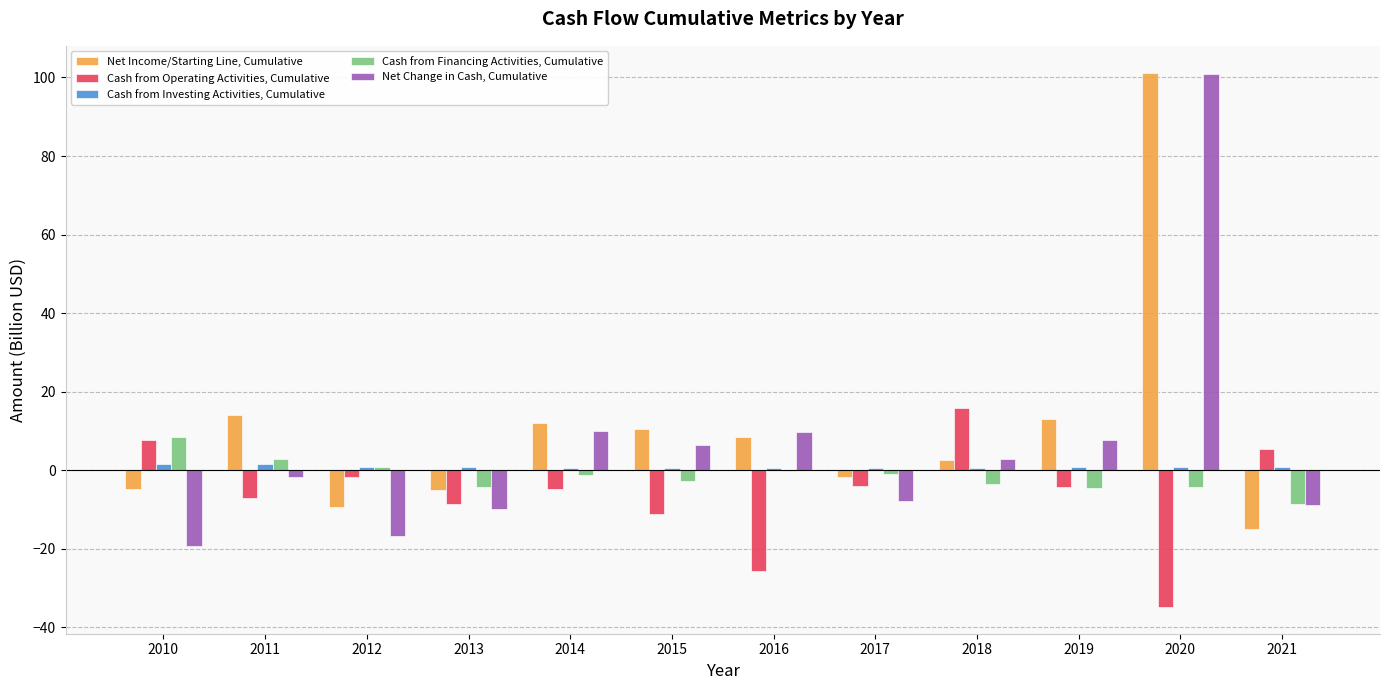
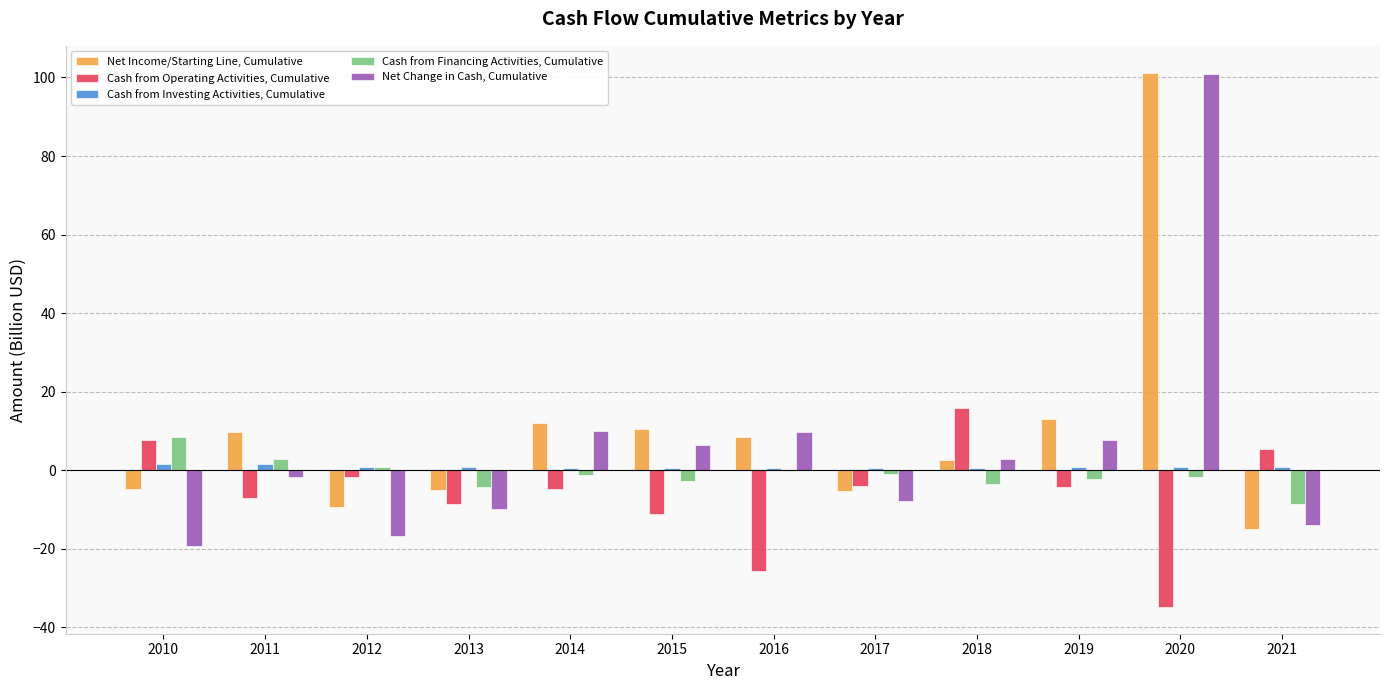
Net Income/Starting Line, Cumulative, 2011: 14 -> 10
Net Income/Starting Line, Cumulative, 2017: -2 -> -5
Cash from Financing Activities, Cumulative, 2019: -5 -> -2
Cash from Financing Activities, Cumulative, 2020: -4 -> -2
Net Change in Cash, Cumulative, 2021: -9 -> -14
